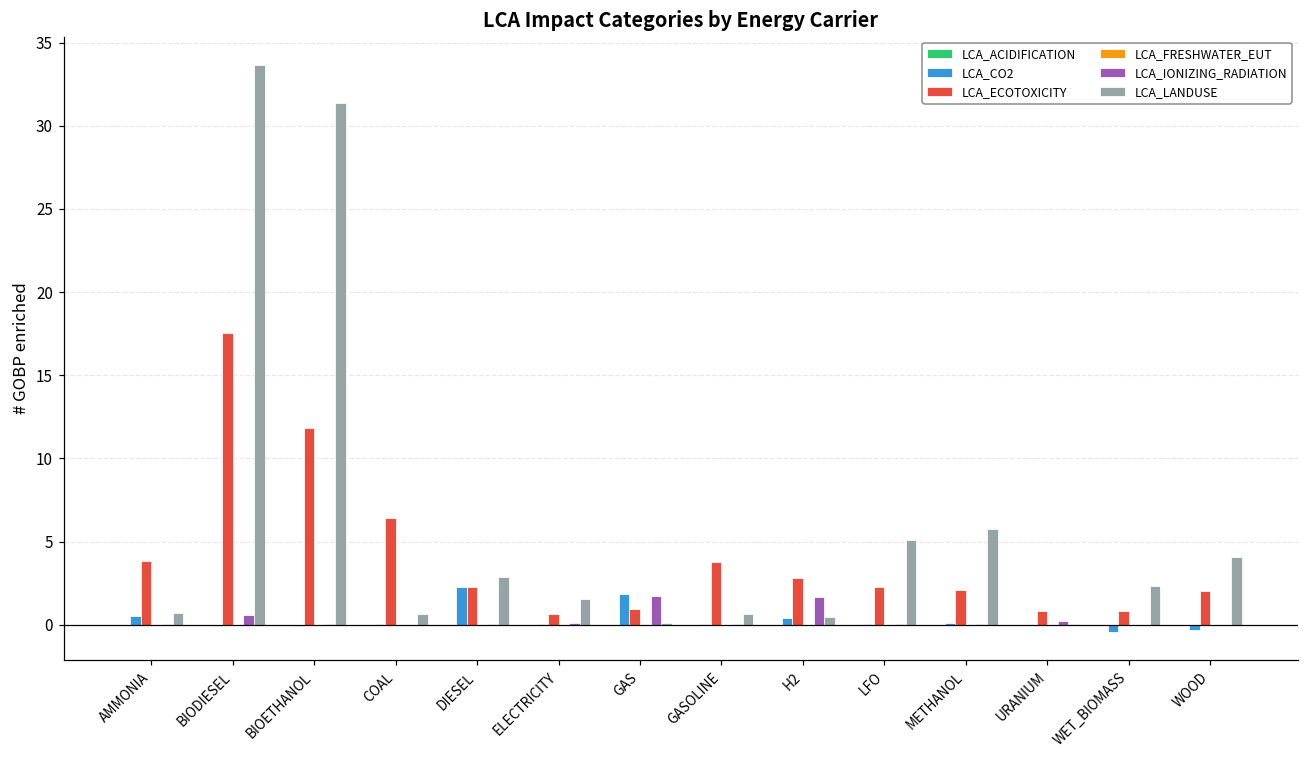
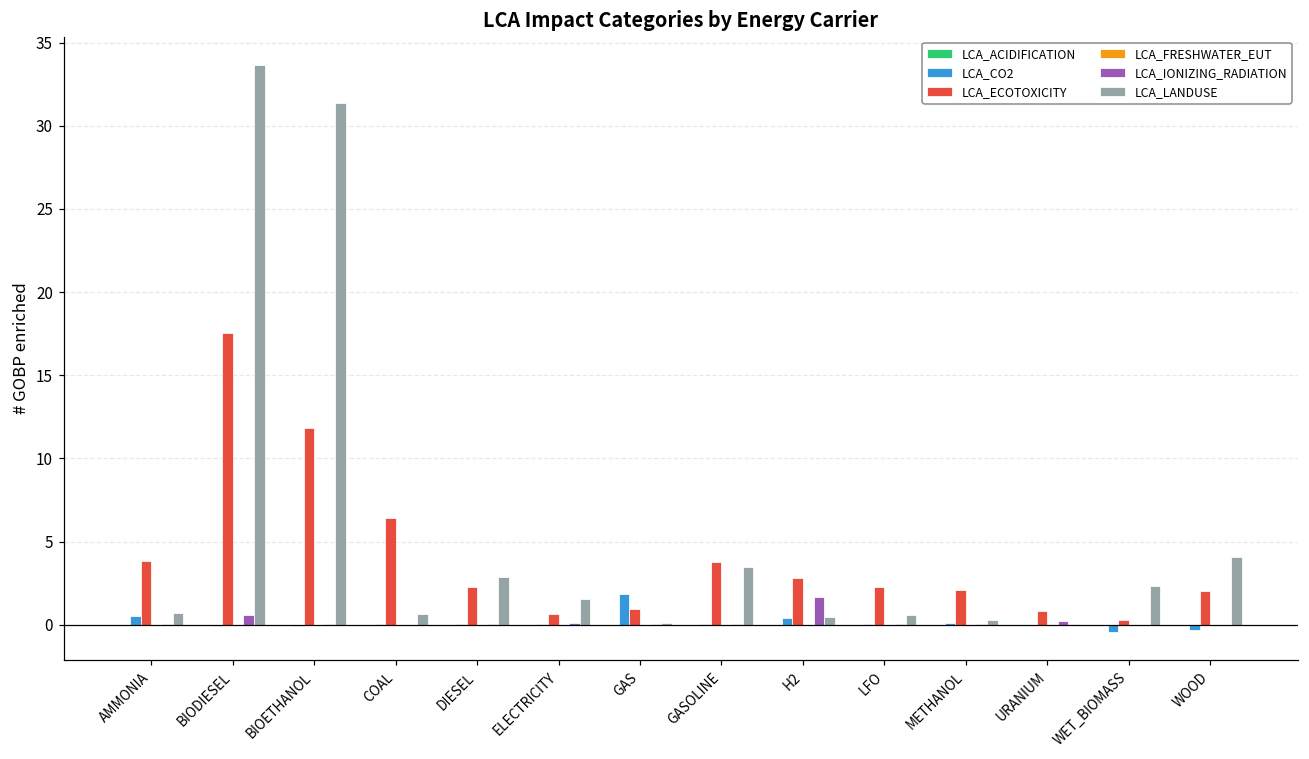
LCA_CO2, DIESEL: 2.3 -> 0.0
LCA_IONIZING_RADIATION, GAS: 1.7 -> 0.0
LCA_LANDUSE, GASOLINE: 0.6 -> 3.5
LCA_LANDUSE, LFO: 5.1 -> 0.6
LCA_LANDUSE, METHANOL: 5.8 -> 0.3
LCA_ECOTOXICITY, WET_BIOMASS: 0.8 -> 0.3
